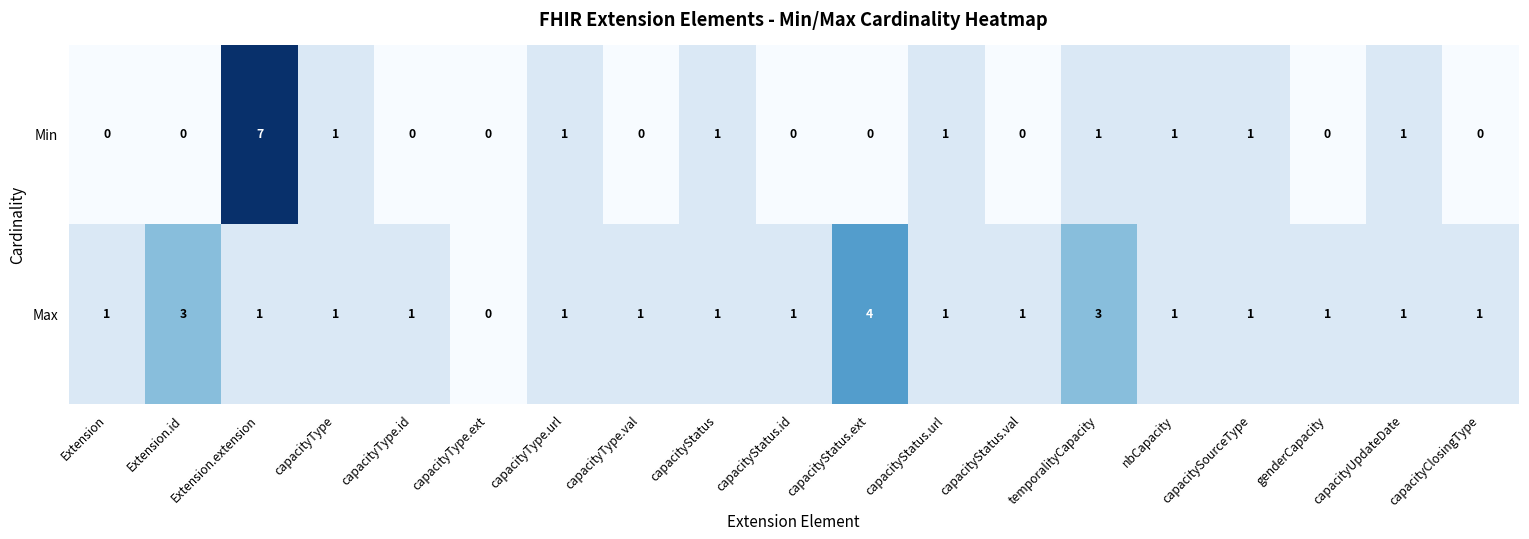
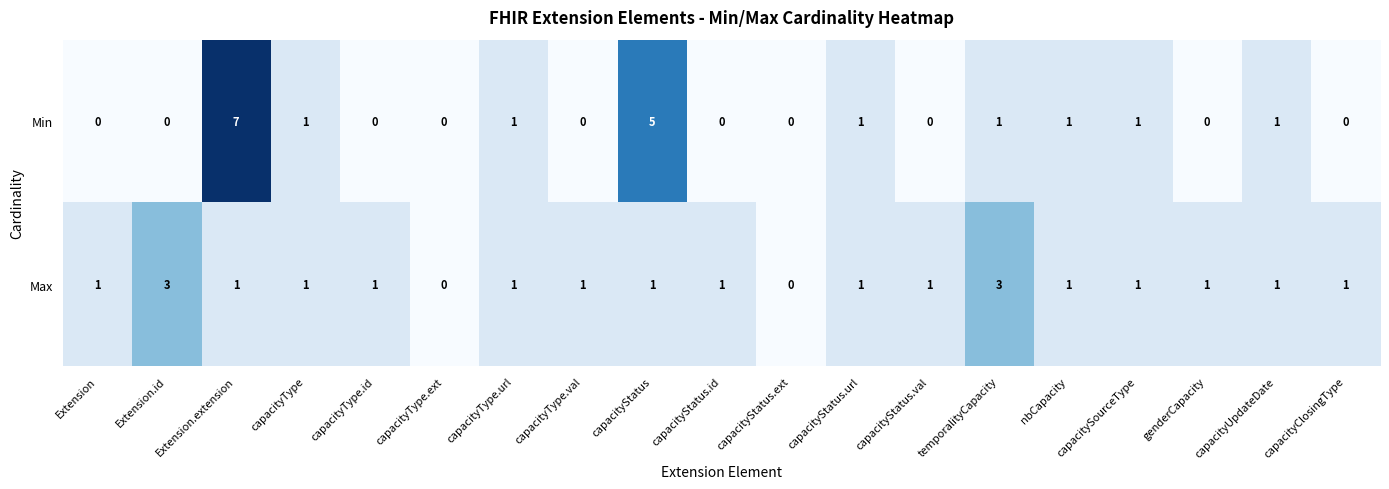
Min, capacityStatus: 1 -> 5
Max, capacityStatus.ext: 4 -> 0
